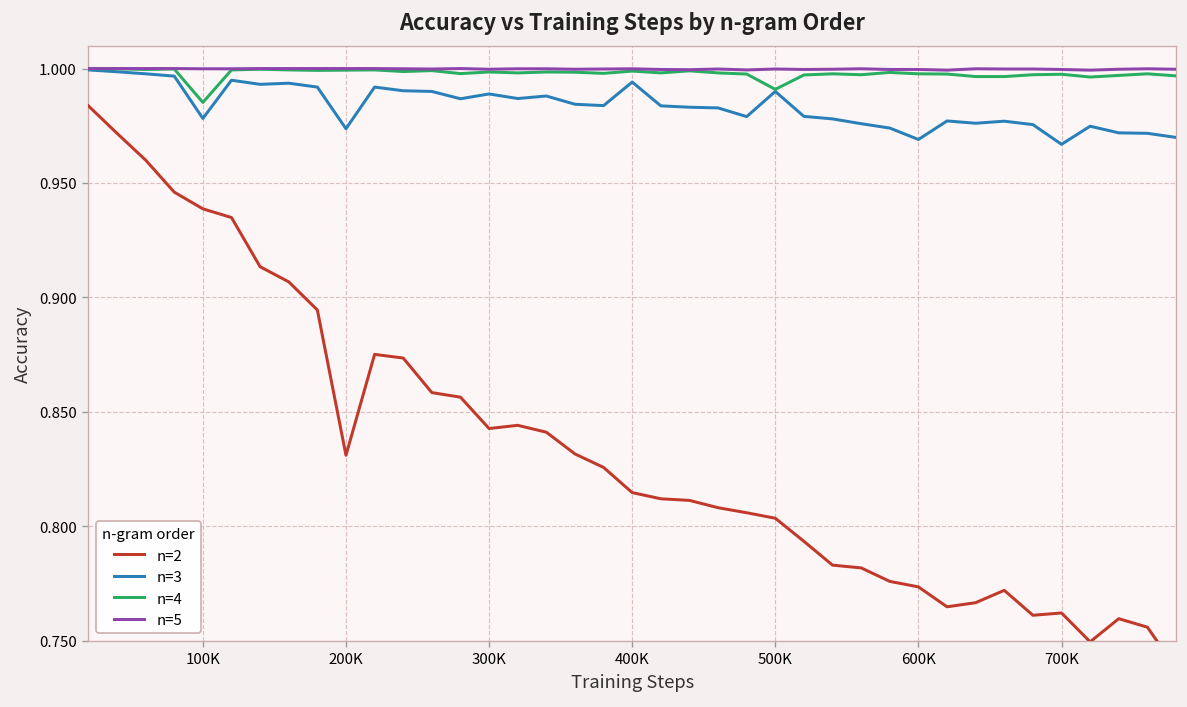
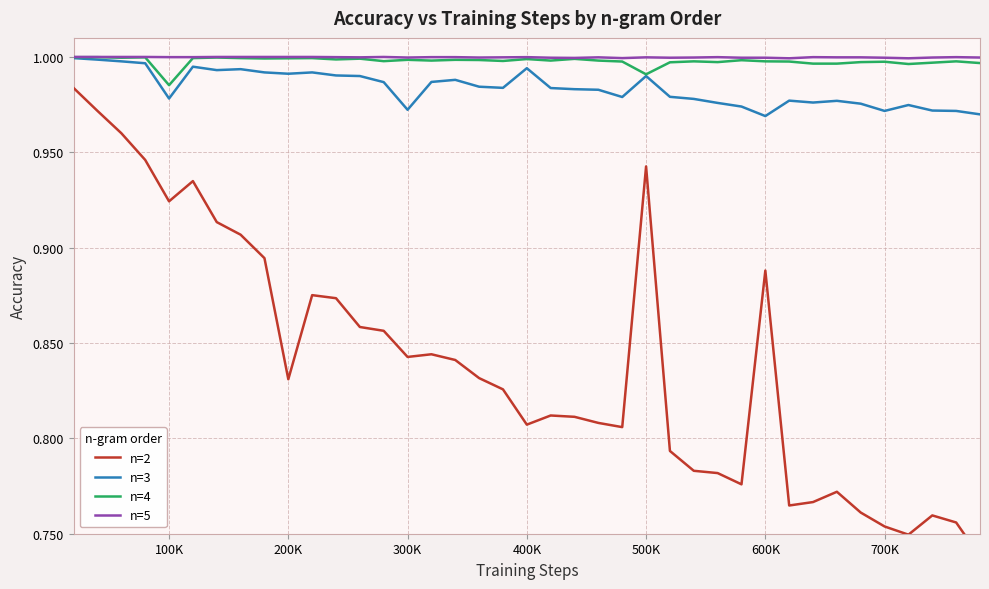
n=2, 100K: 0.939 -> 0.924
n=3, 200K: 0.974 -> 0.991
n=3, 300K: 0.989 -> 0.972
n=2, 400K: 0.815 -> 0.807
n=2, 500K: 0.804 -> 0.943
n=2, 600K: 0.774 -> 0.888
n=2, 700K: 0.762 -> 0.754
n=3, 700K: 0.967 -> 0.972
